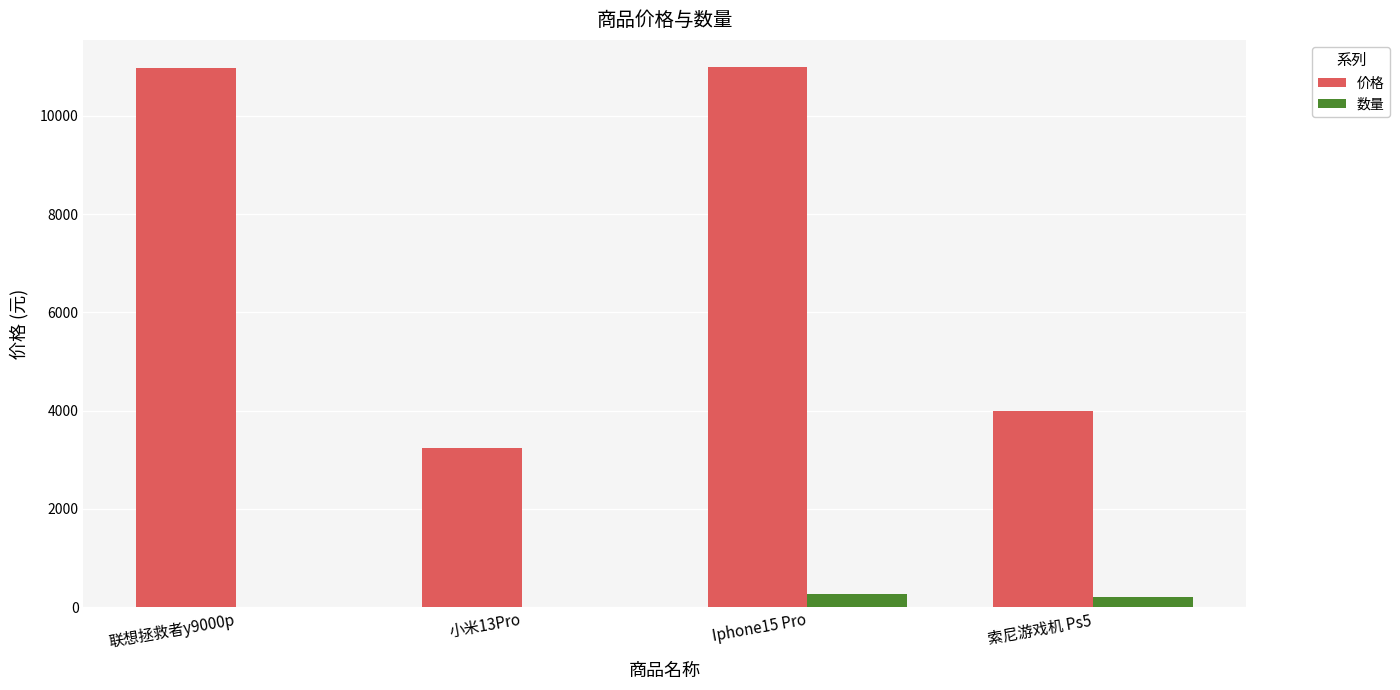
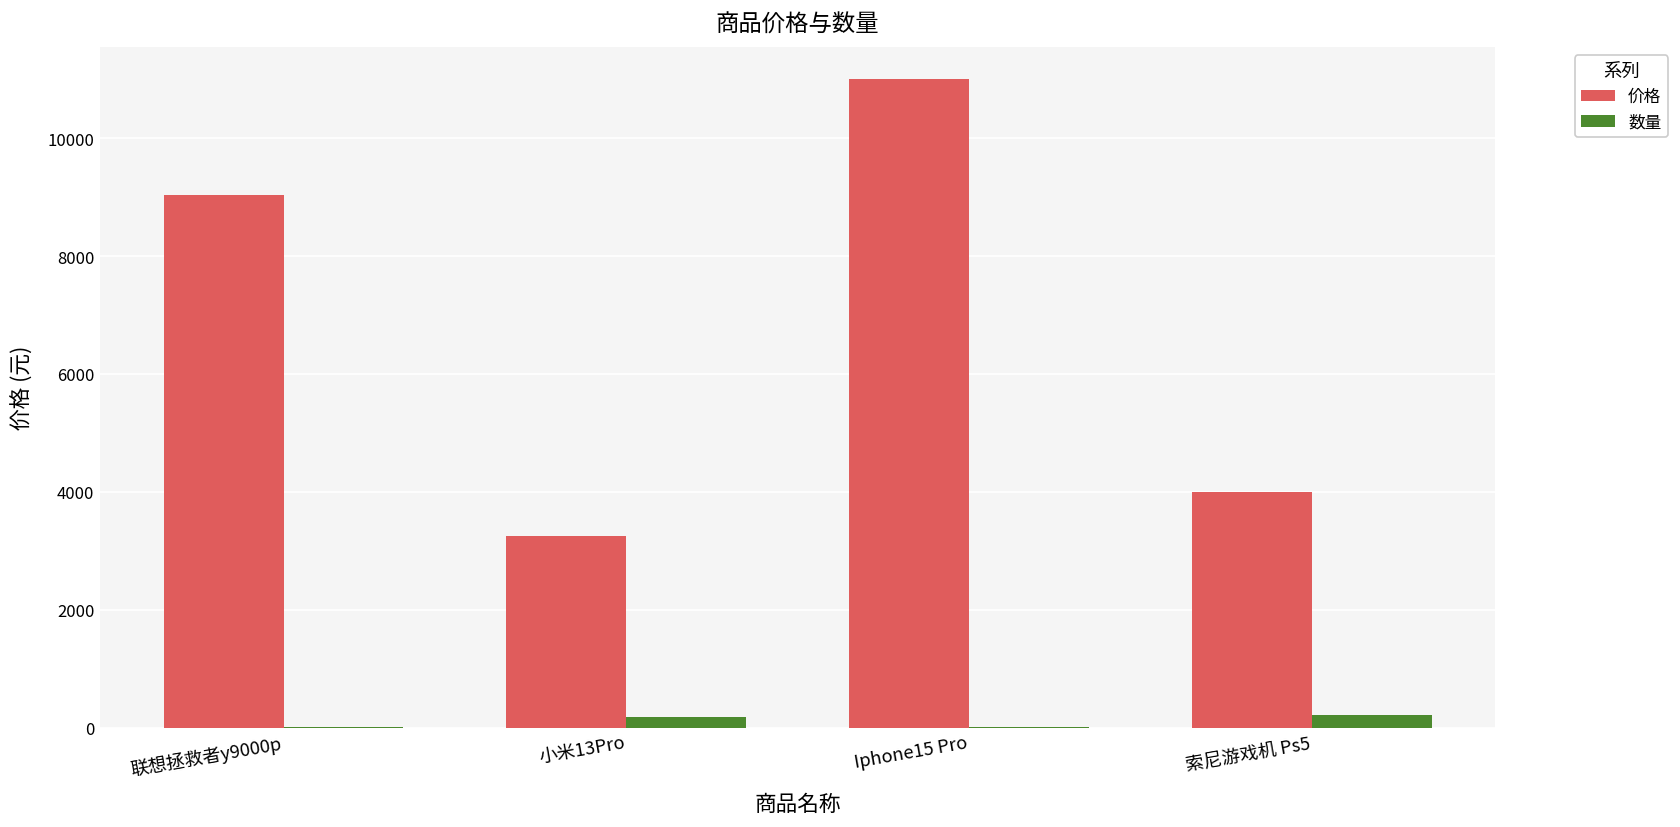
价格, 联想拯救者y9000p: 11000 -> 9000
数量, 小米13Pro: 0 -> 200
数量, Iphone15 Pro: 300 -> 0
